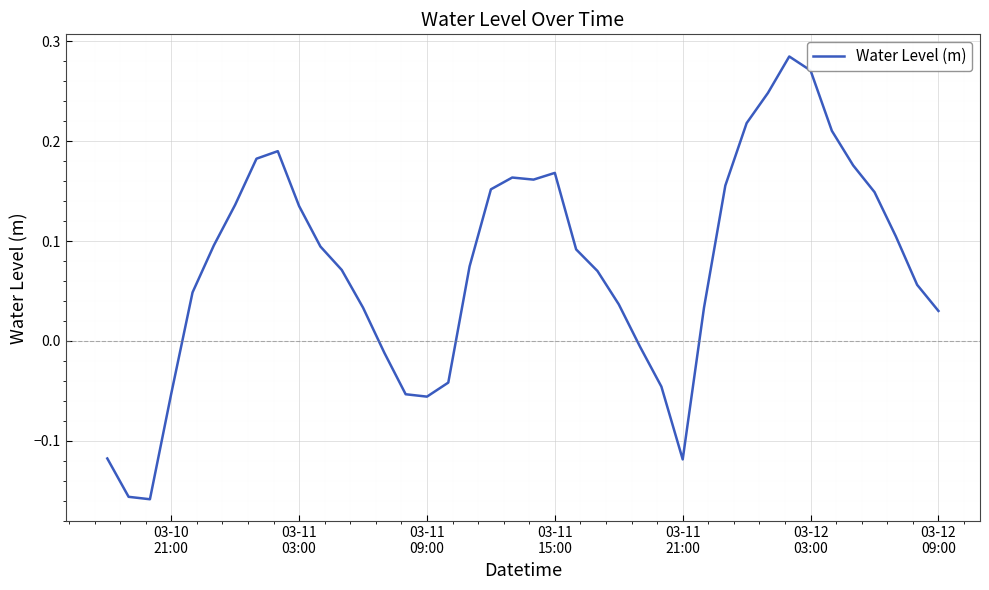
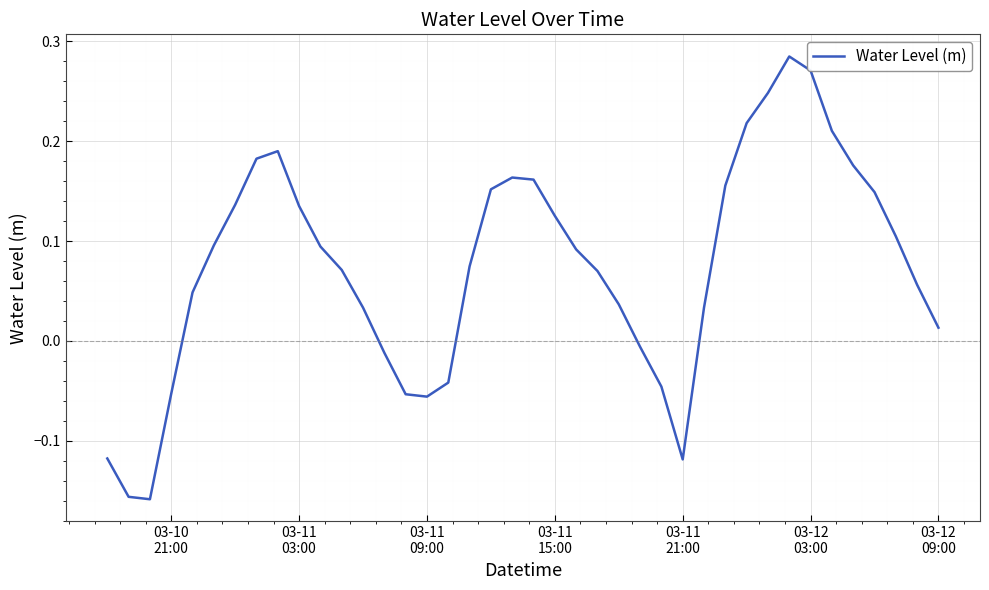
03-11 15:00: 0.17 -> 0.13
03-12 09:00: 0.03 -> 0.01
